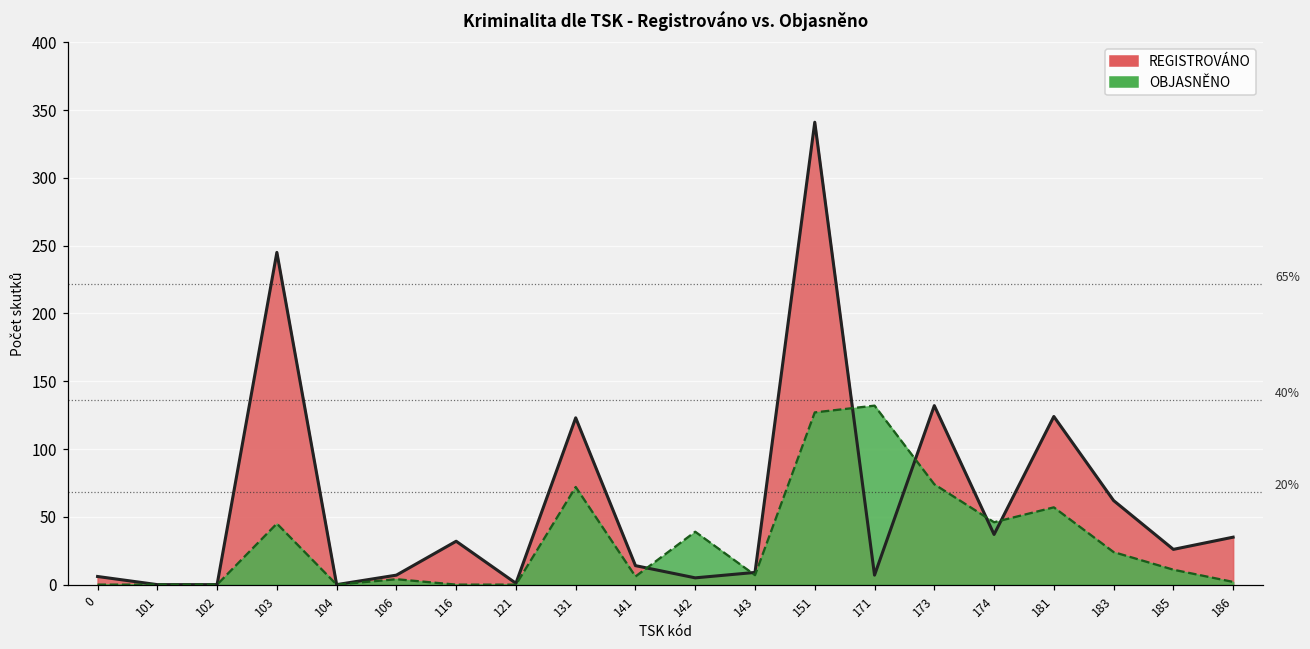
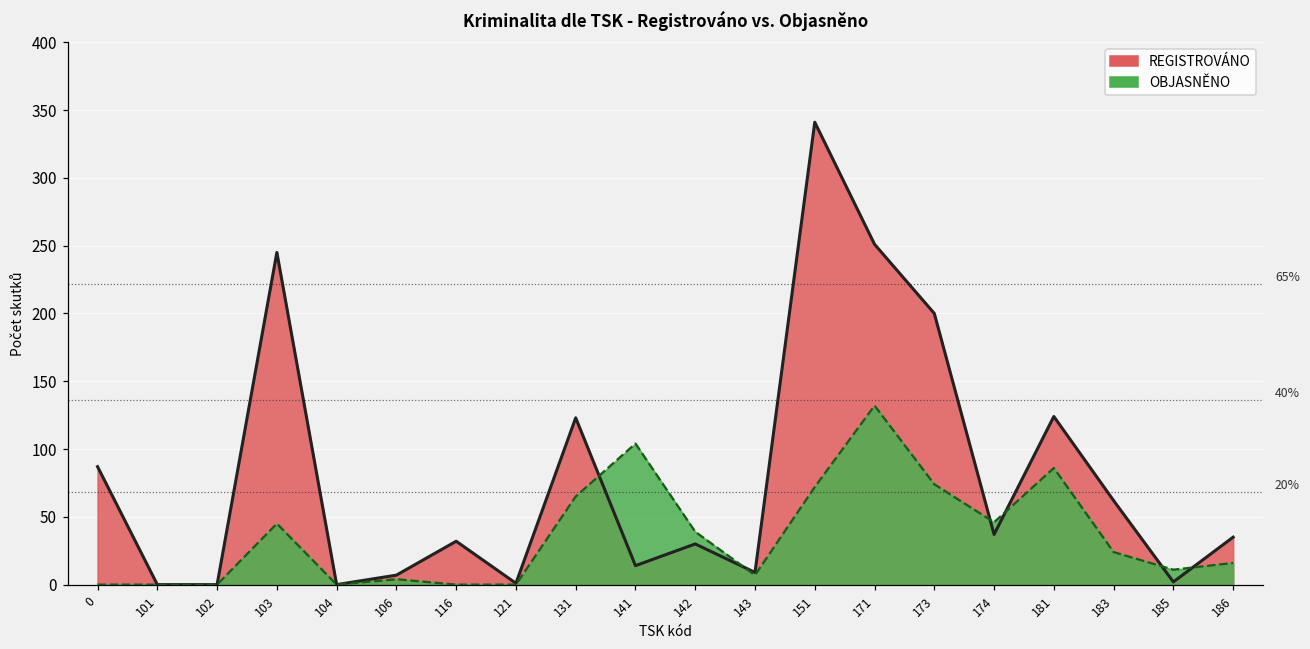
REGISTROVÁNO, 0: 6 -> 87
OBJASNĚNO, 131: 72 -> 65
OBJASNĚNO, 141: 6 -> 104
REGISTROVÁNO, 142: 5 -> 30
OBJASNĚNO, 151: 127 -> 72
REGISTROVÁNO, 171: 7 -> 251
REGISTROVÁNO, 173: 132 -> 200
OBJASNĚNO, 181: 57 -> 86
REGISTROVÁNO, 185: 26 -> 2
OBJASNĚNO, 186: 2 -> 16
